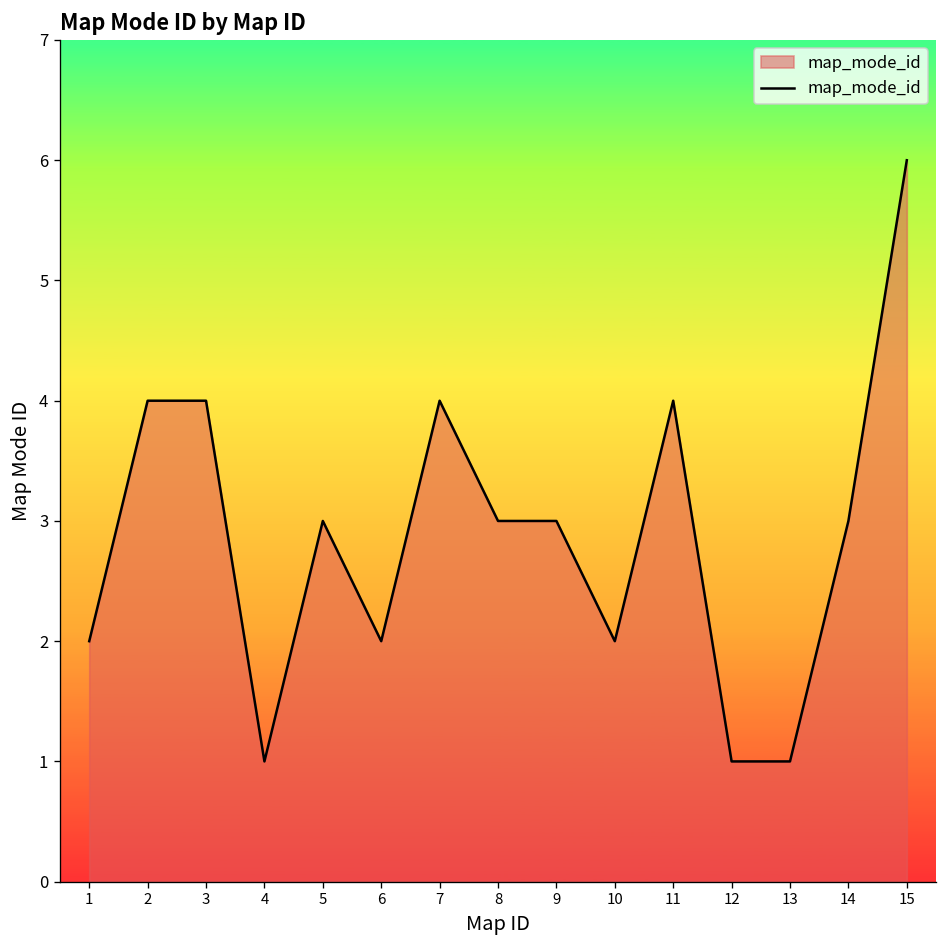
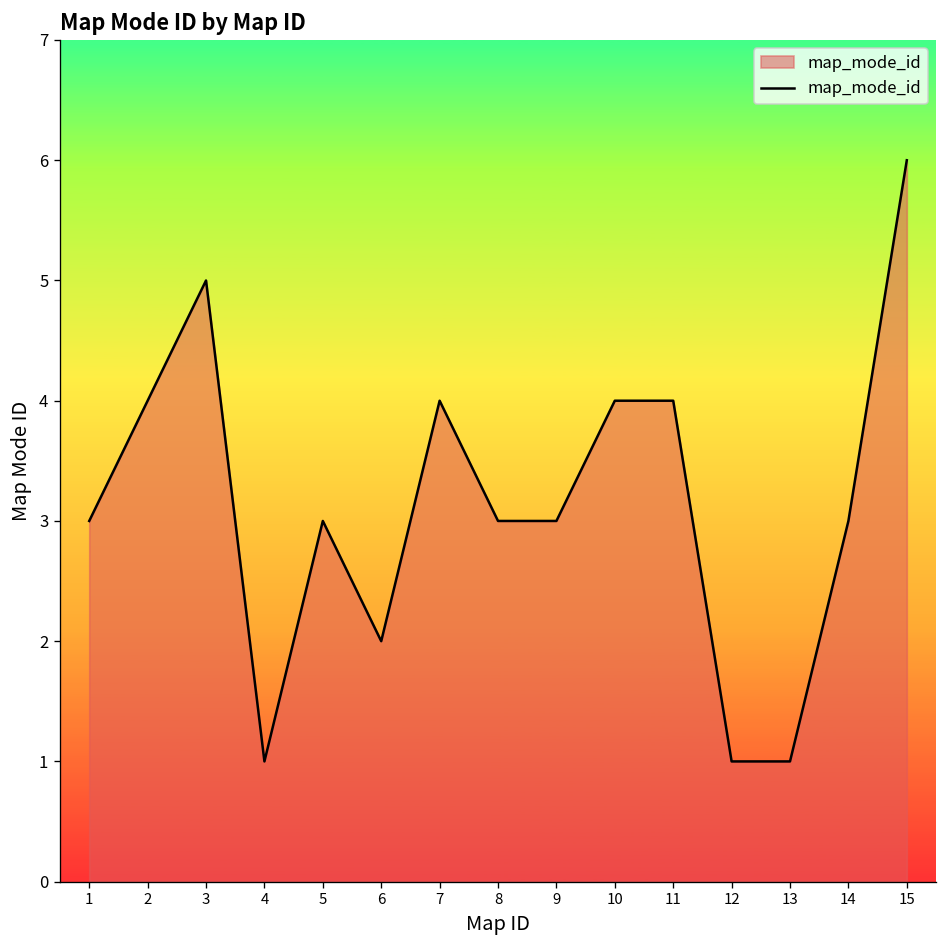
1: 2 -> 3
3: 4 -> 5
10: 2 -> 4
